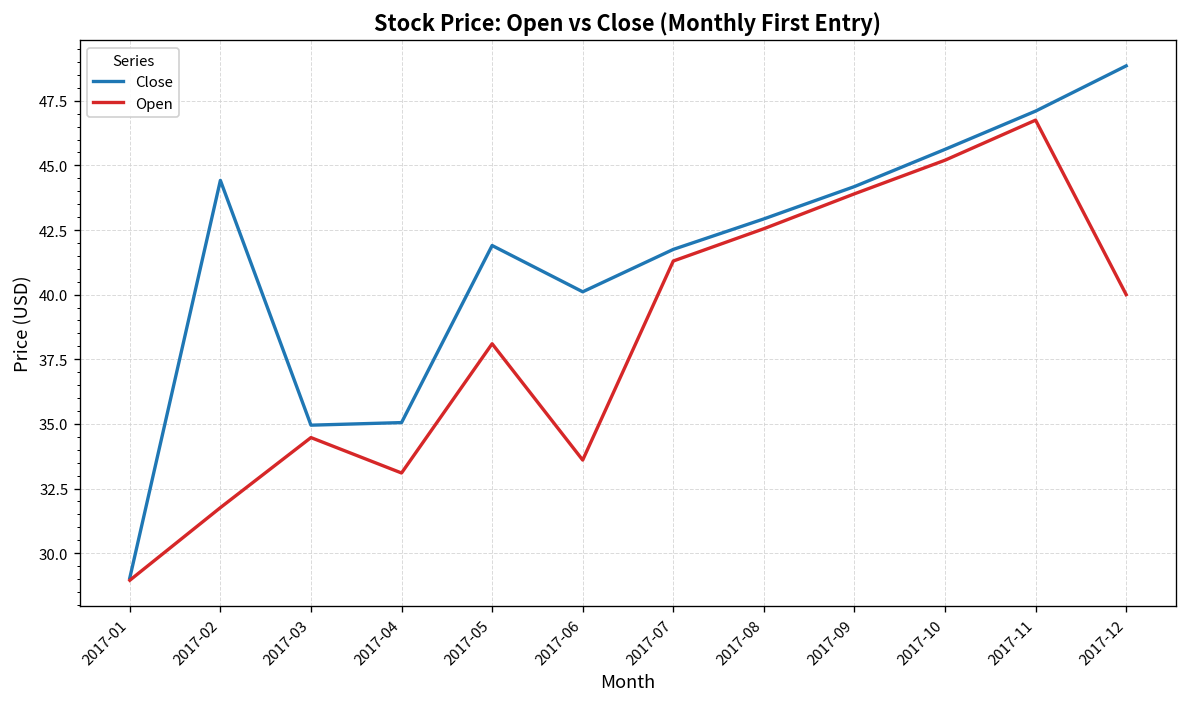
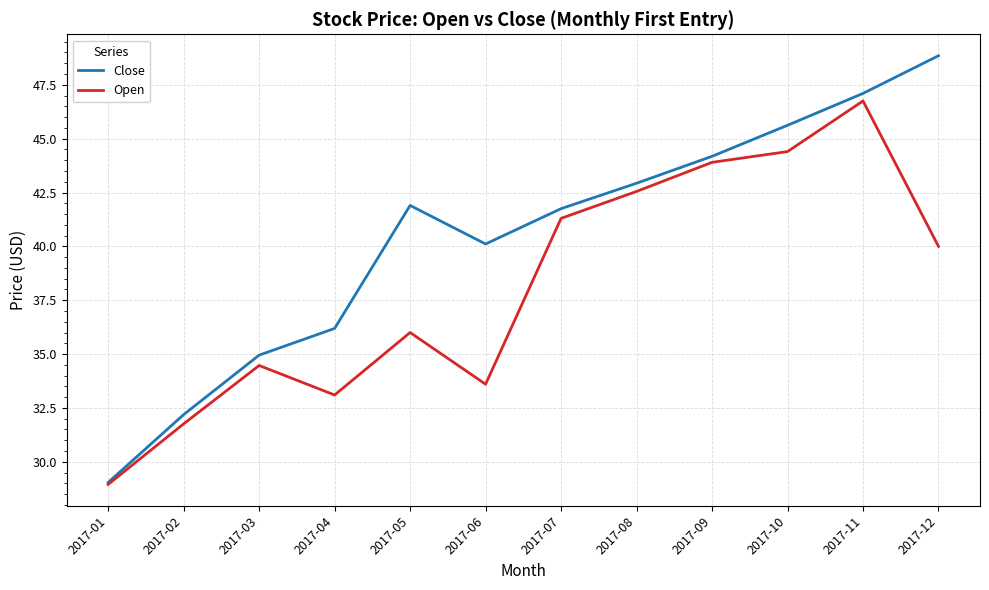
Close, 2017-02: 44.4 -> 32.2
Close, 2017-04: 35.1 -> 36.2
Open, 2017-05: 38.1 -> 36.0
Open, 2017-10: 45.2 -> 44.4
